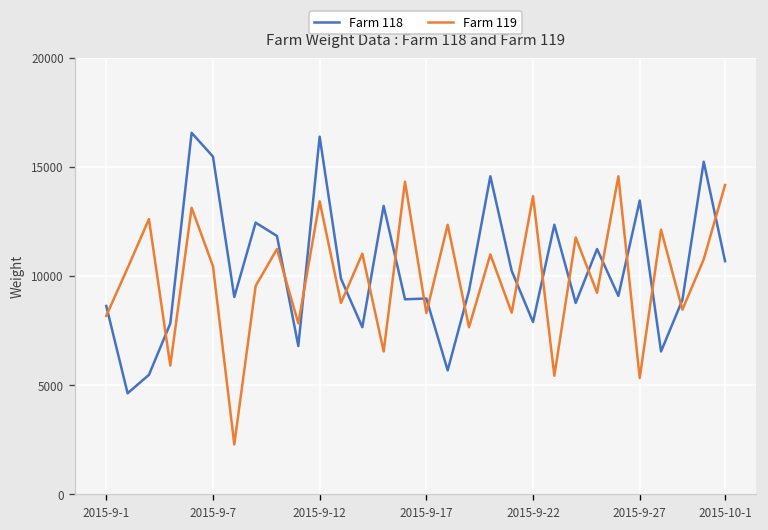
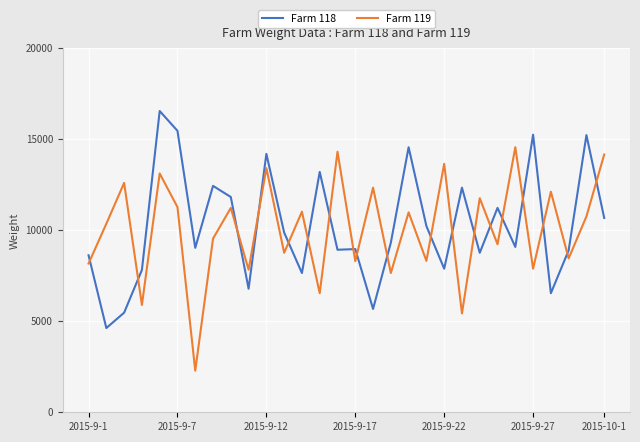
Farm 119, 2015-9-7: 10400 -> 11300
Farm 118, 2015-9-12: 16400 -> 14200
Farm 118, 2015-9-27: 13500 -> 15300
Farm 119, 2015-9-27: 5300 -> 7900
